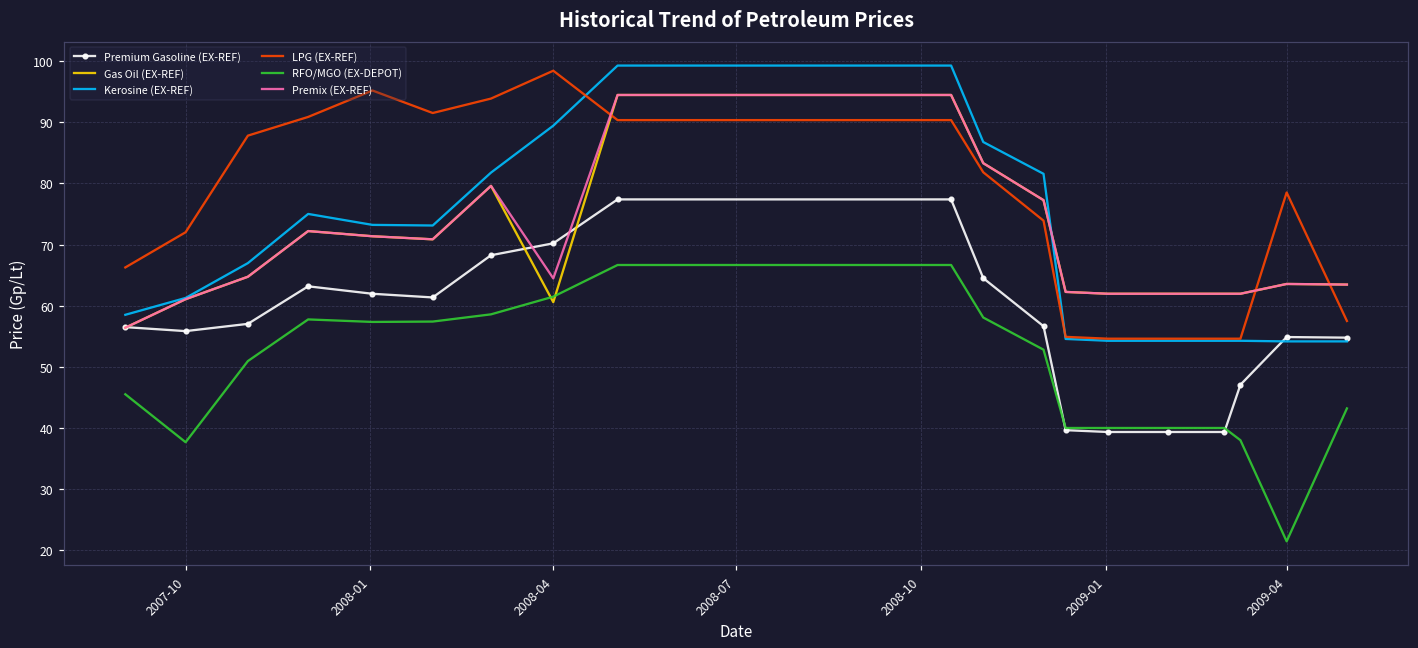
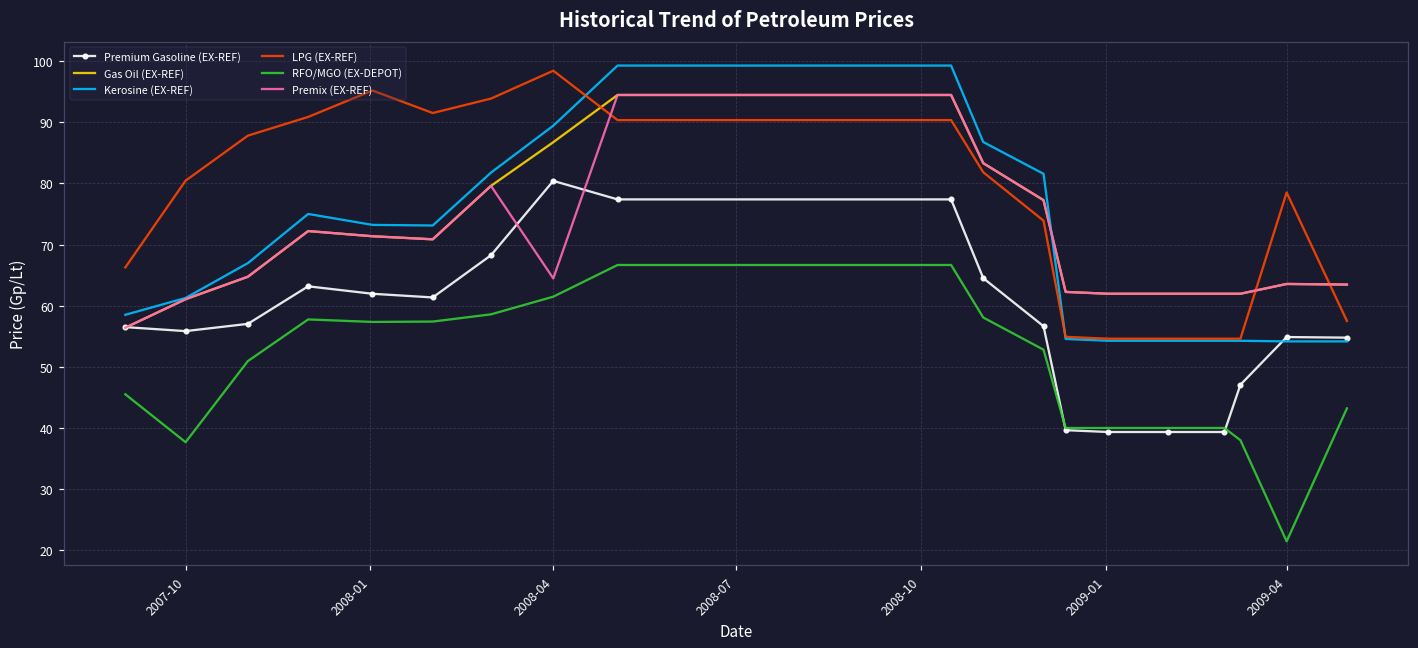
LPG (EX-REF), 2007-10: 72 -> 80
Premium Gasoline (EX-REF), 2008-04: 70 -> 80
Gas Oil (EX-REF), 2008-04: 61 -> 87
